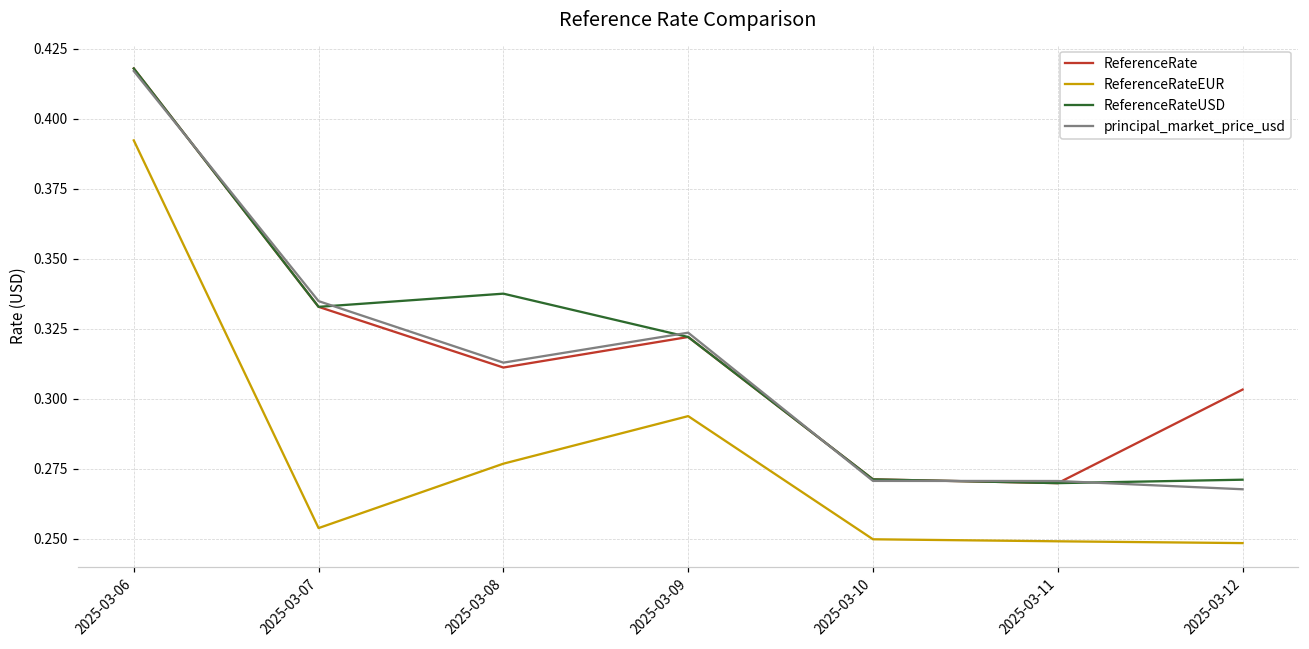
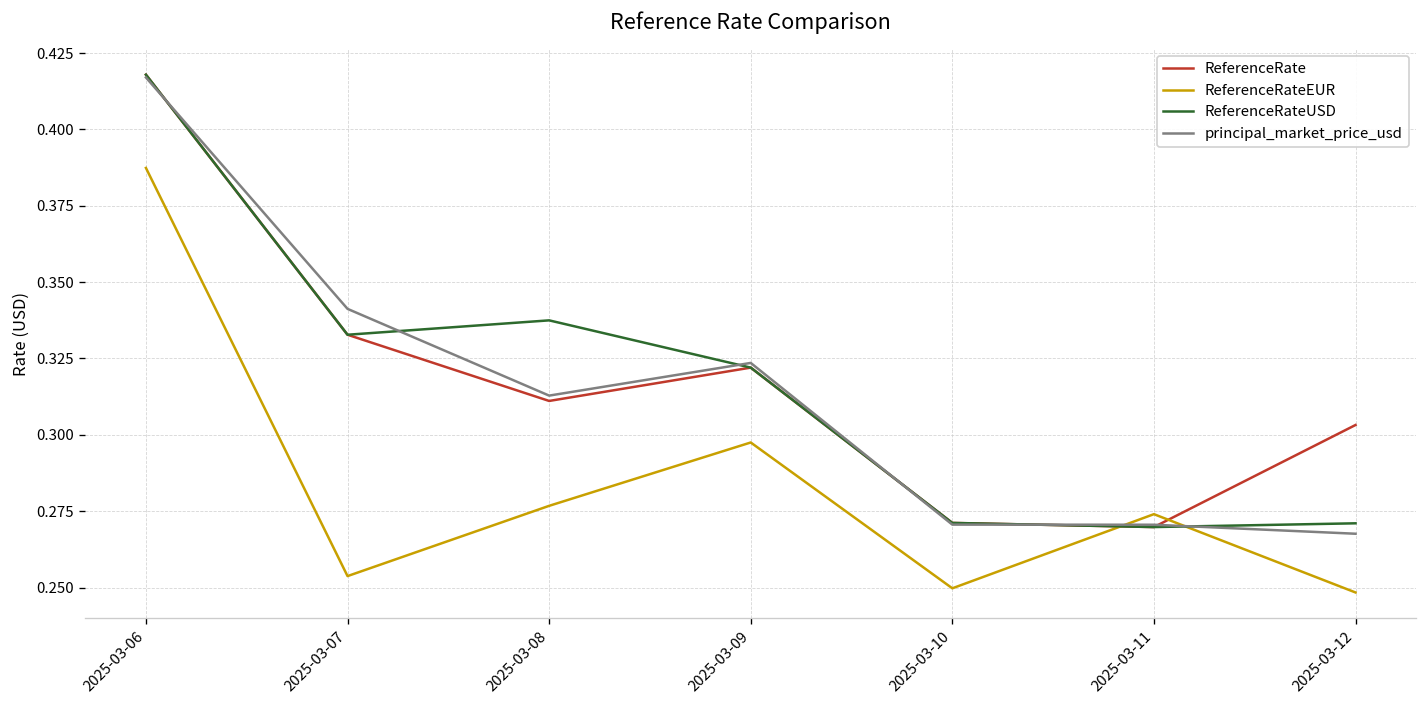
ReferenceRateEUR, 2025-03-06: 0.392 -> 0.387
principal_market_price_usd, 2025-03-07: 0.335 -> 0.341
ReferenceRateEUR, 2025-03-09: 0.294 -> 0.298
ReferenceRateEUR, 2025-03-11: 0.249 -> 0.274
